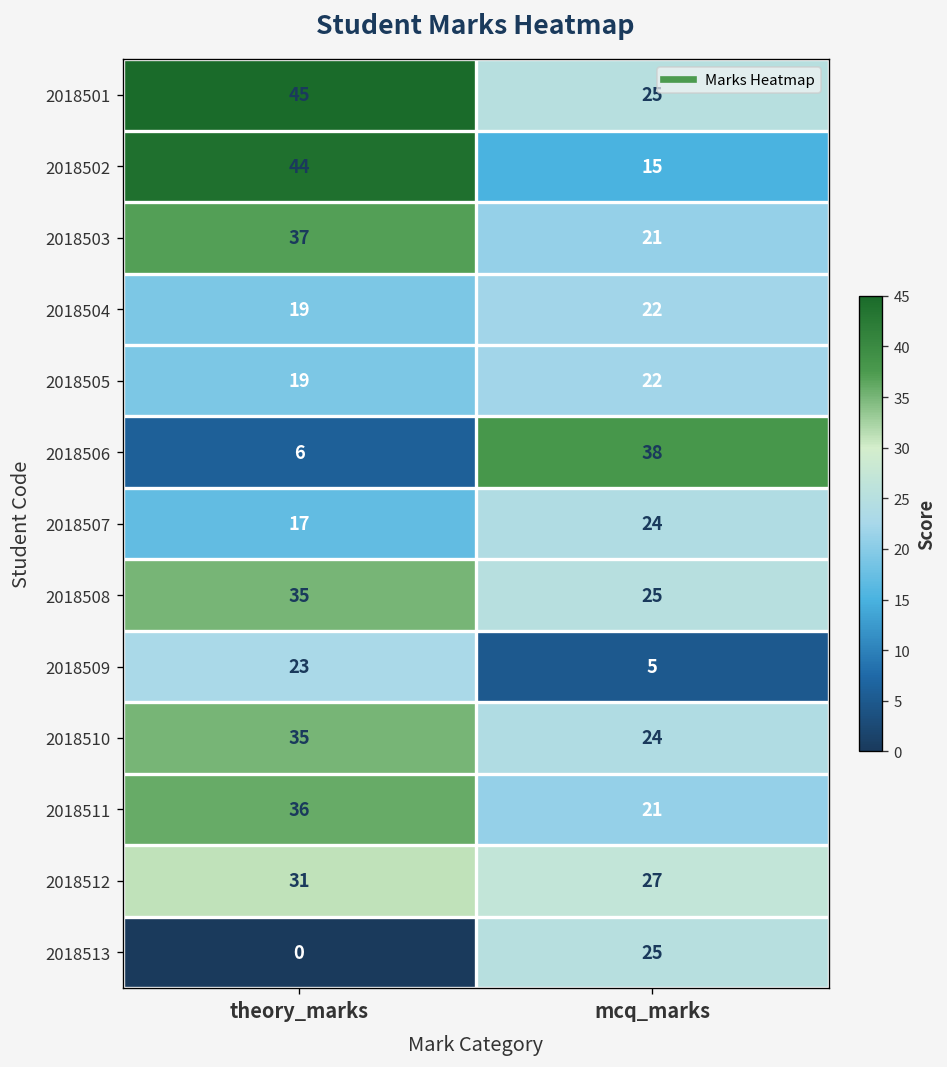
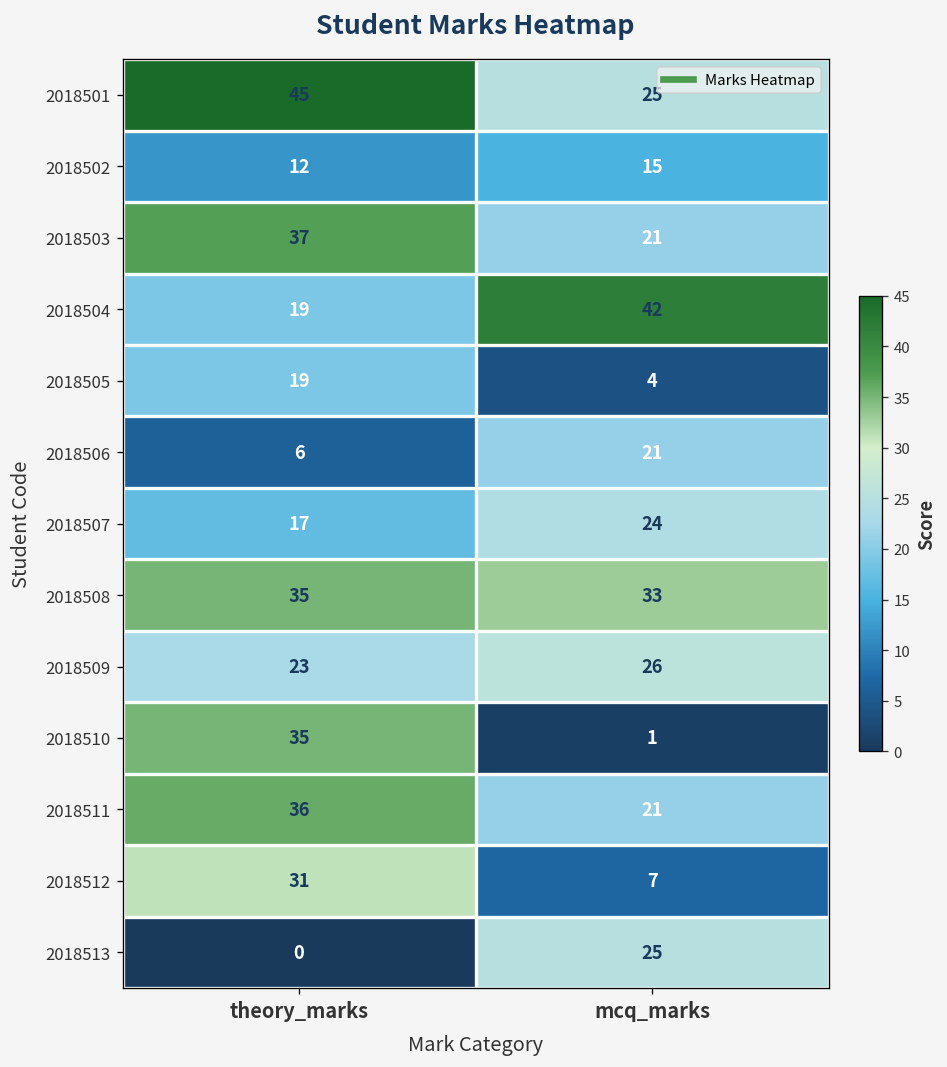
2018502, theory_marks: 44 -> 12
2018504, mcq_marks: 22 -> 42
2018505, mcq_marks: 22 -> 4
2018506, mcq_marks: 38 -> 21
2018508, mcq_marks: 25 -> 33
2018509, mcq_marks: 5 -> 26
2018510, mcq_marks: 24 -> 1
2018512, mcq_marks: 27 -> 7
